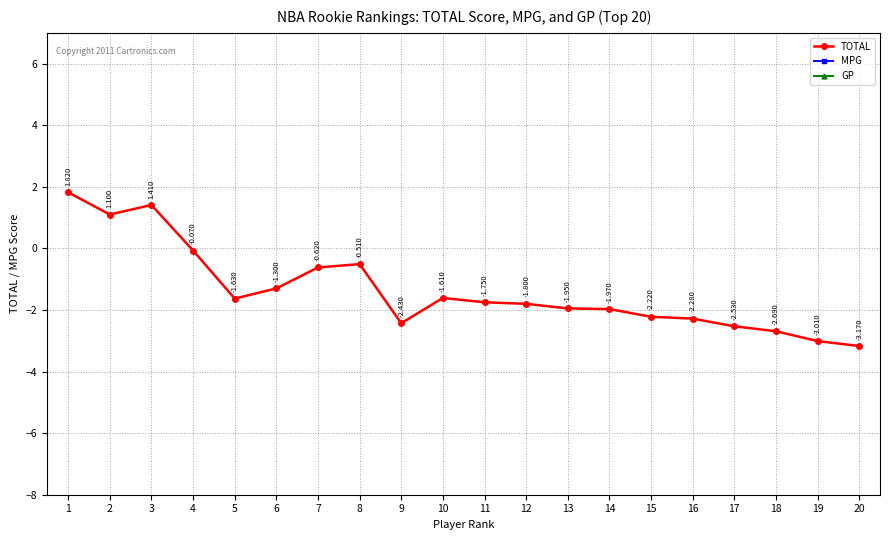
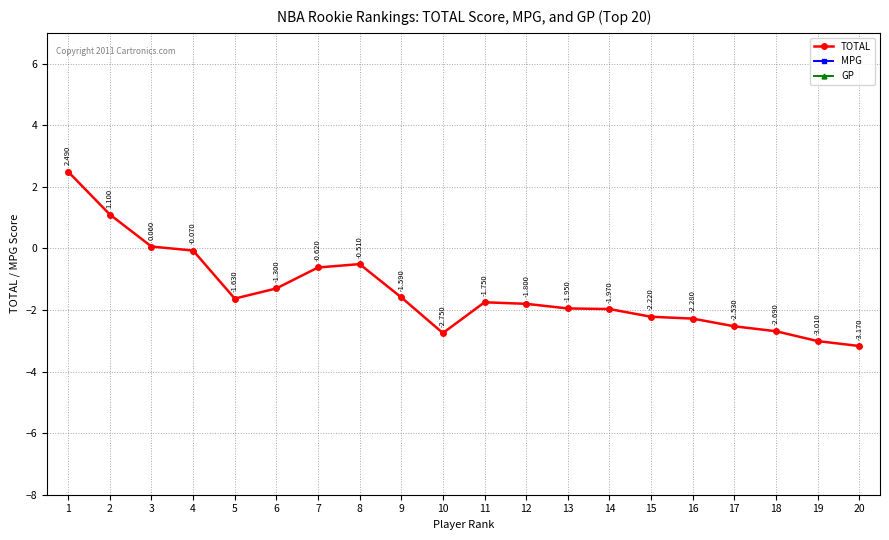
TOTAL, 1: 1.820 -> 2.490
TOTAL, 3: 1.410 -> 0.060
TOTAL, 9: -2.430 -> -1.590
TOTAL, 10: -1.610 -> -2.750
